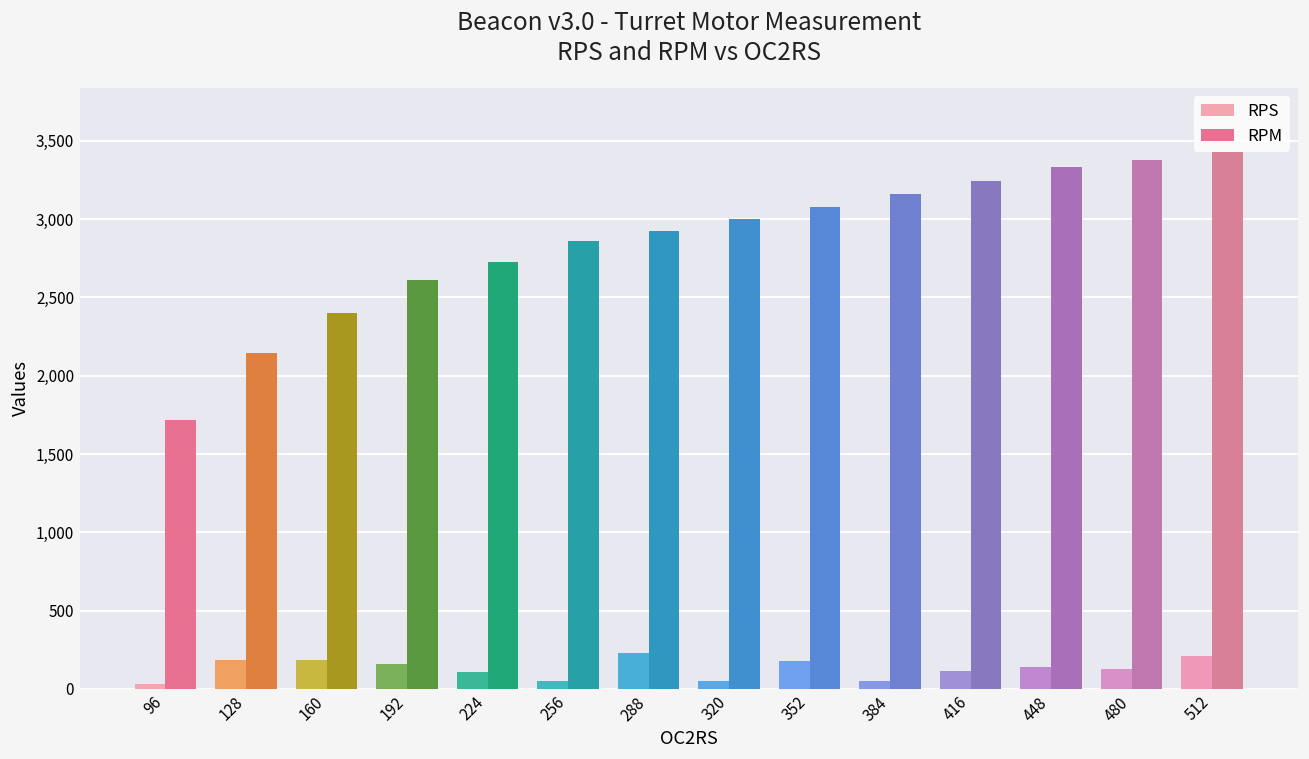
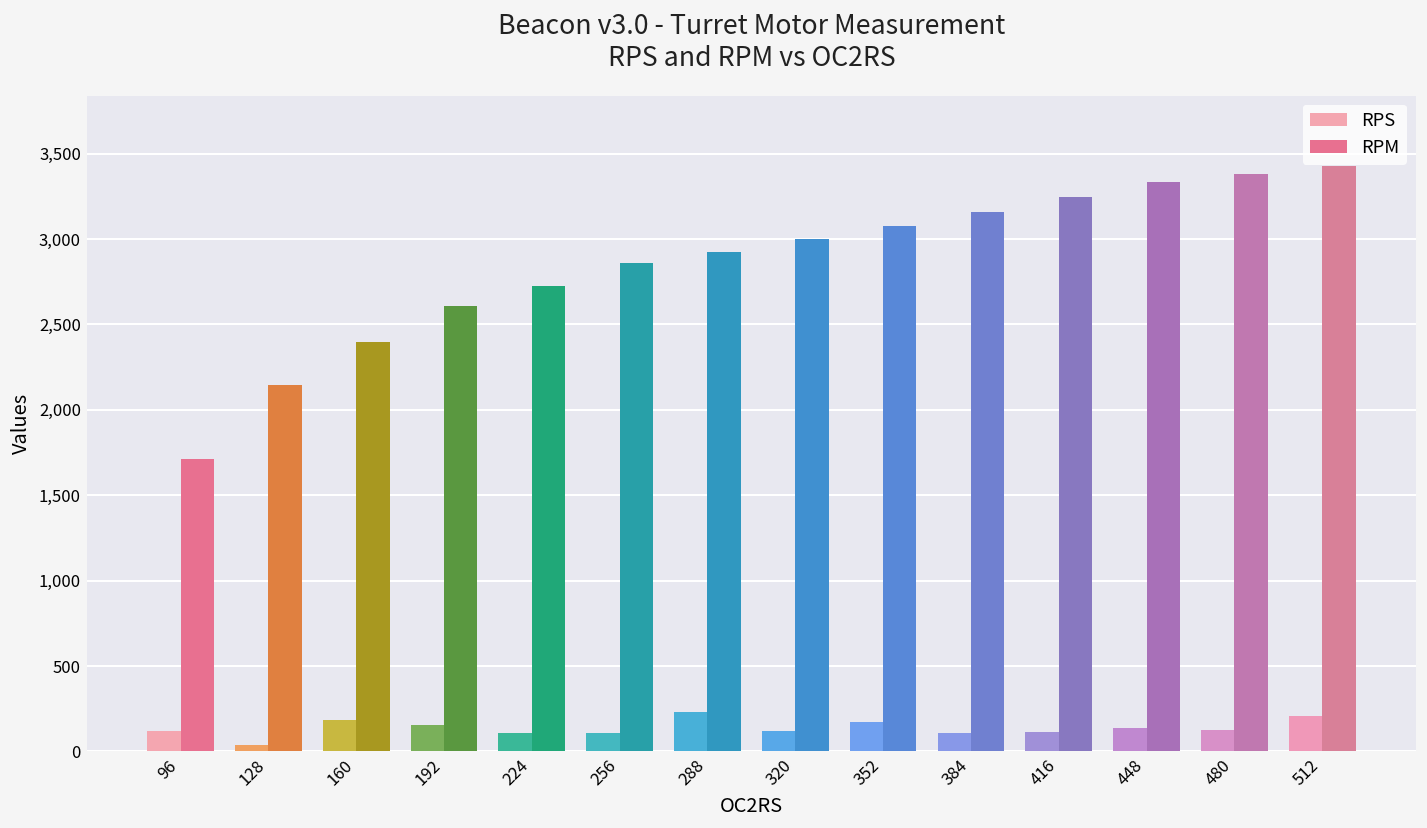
RPS, 96: 30 -> 120
RPS, 128: 190 -> 40
RPS, 256: 50 -> 110
RPS, 320: 50 -> 120
RPS, 384: 50 -> 110
